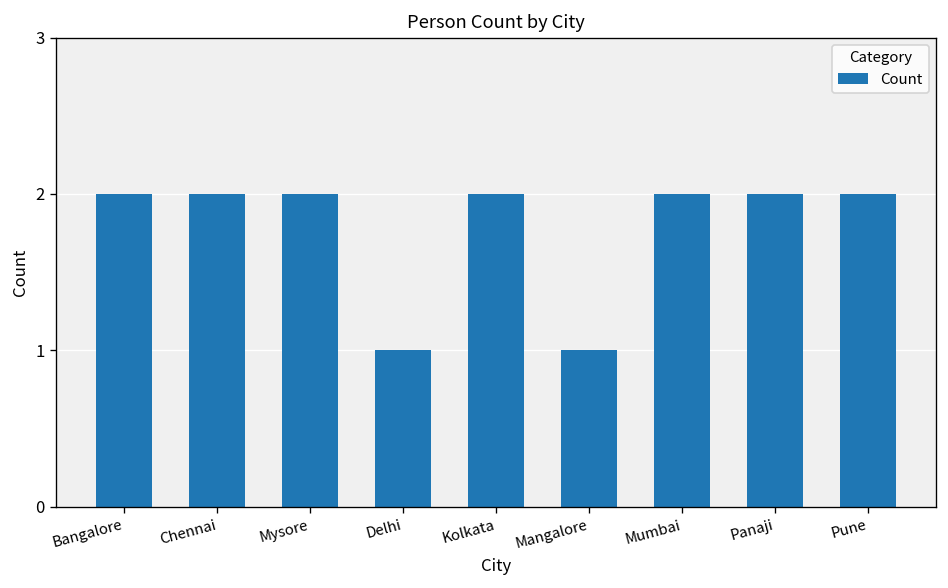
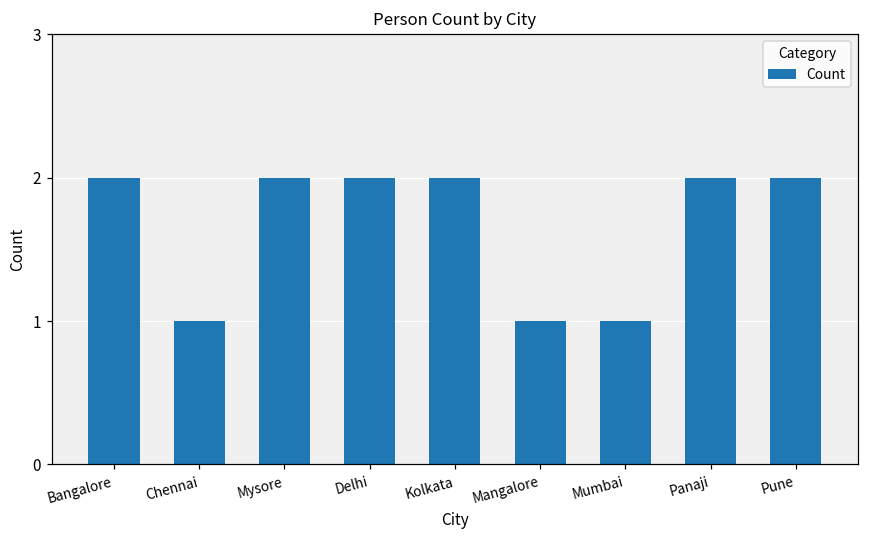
Chennai: 2 -> 1
Delhi: 1 -> 2
Mumbai: 2 -> 1
